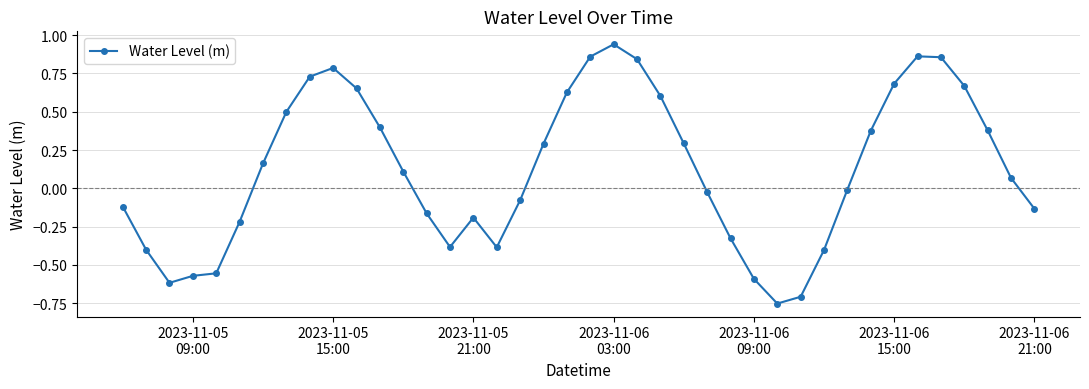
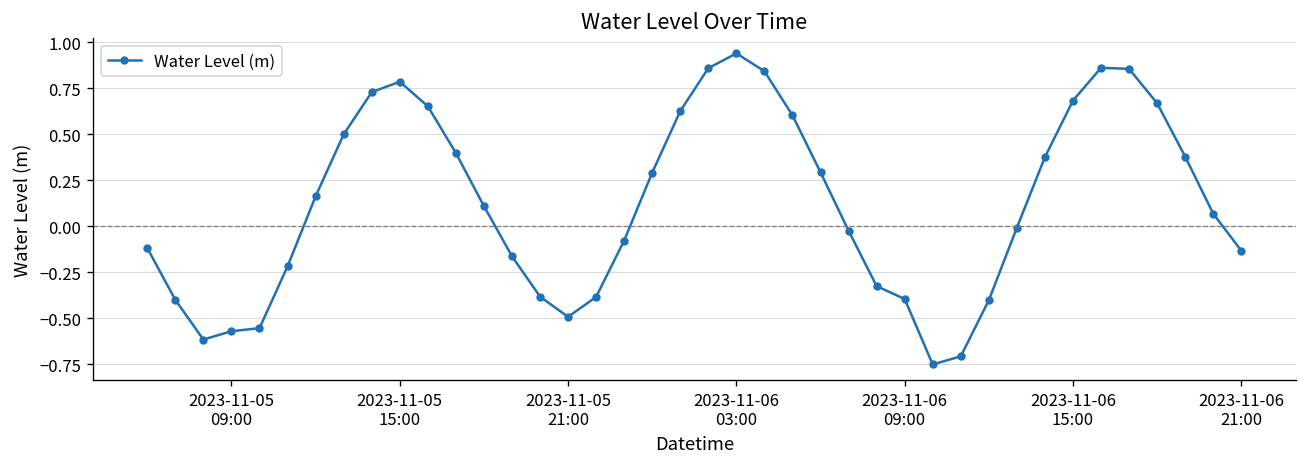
2023-11-05 21:00: -0.19 -> -0.49
2023-11-06 09:00: -0.59 -> -0.40
